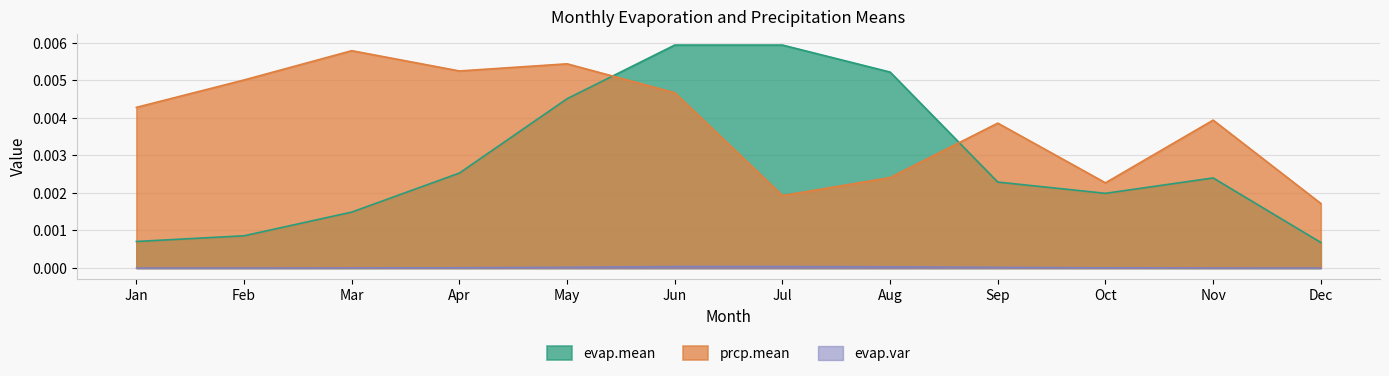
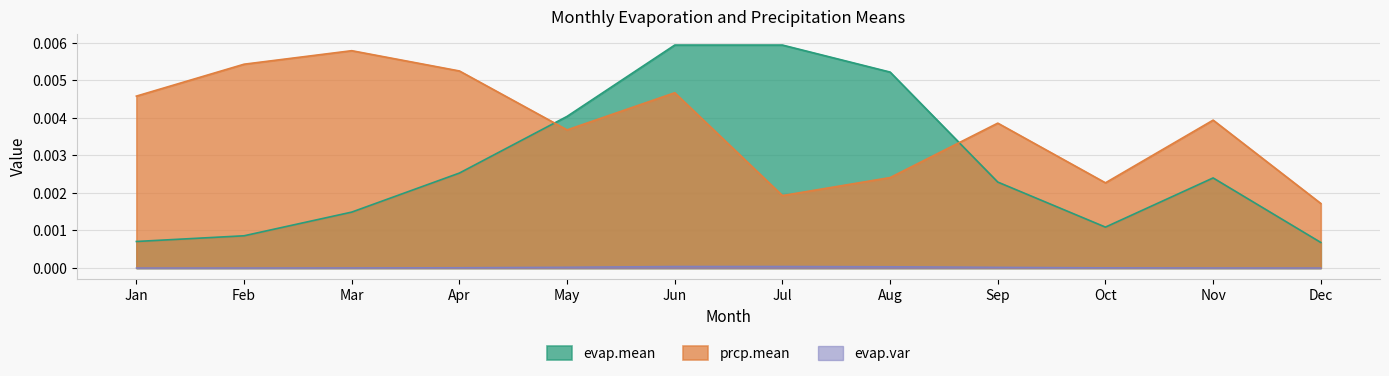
prcp.mean, Jan: 0.0043 -> 0.0046
prcp.mean, Feb: 0.0050 -> 0.0054
evap.mean, May: 0.0045 -> 0.0040
prcp.mean, May: 0.0054 -> 0.0037
evap.mean, Oct: 0.0020 -> 0.0011
